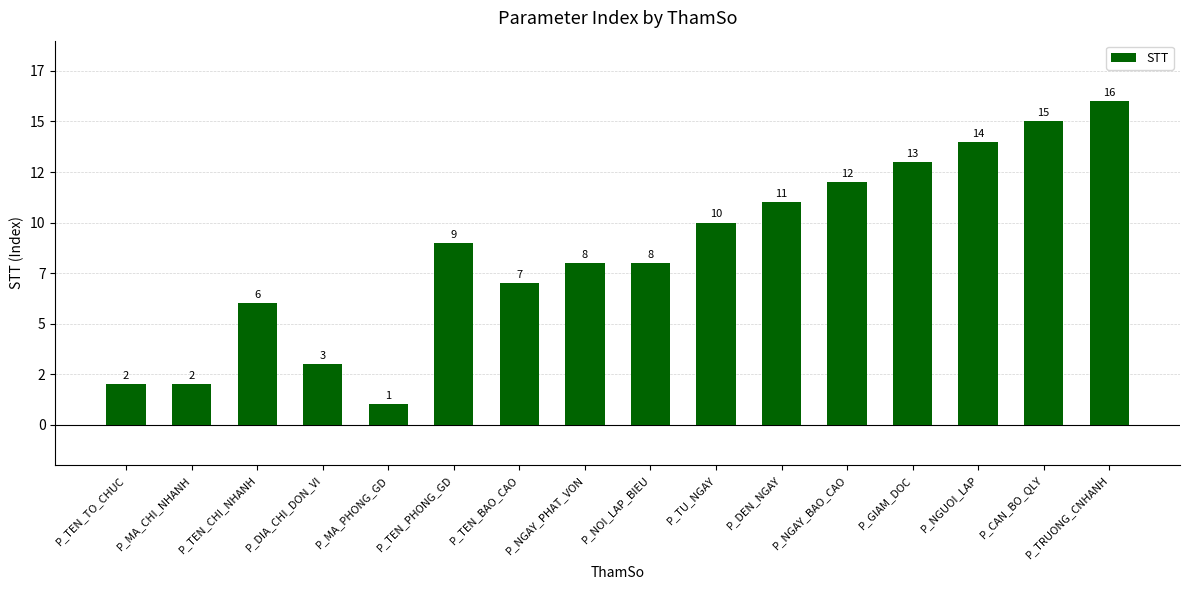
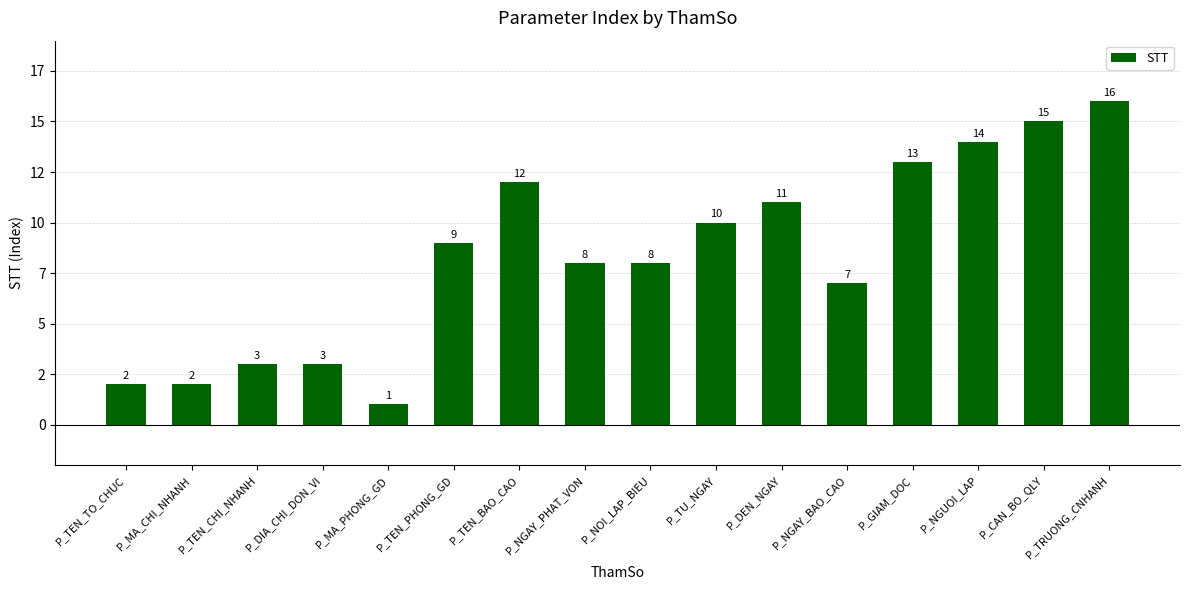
P_TEN_CHI_NHANH: 6 -> 3
P_TEN_BAO_CAO: 7 -> 12
P_NGAY_BAO_CAO: 12 -> 7
